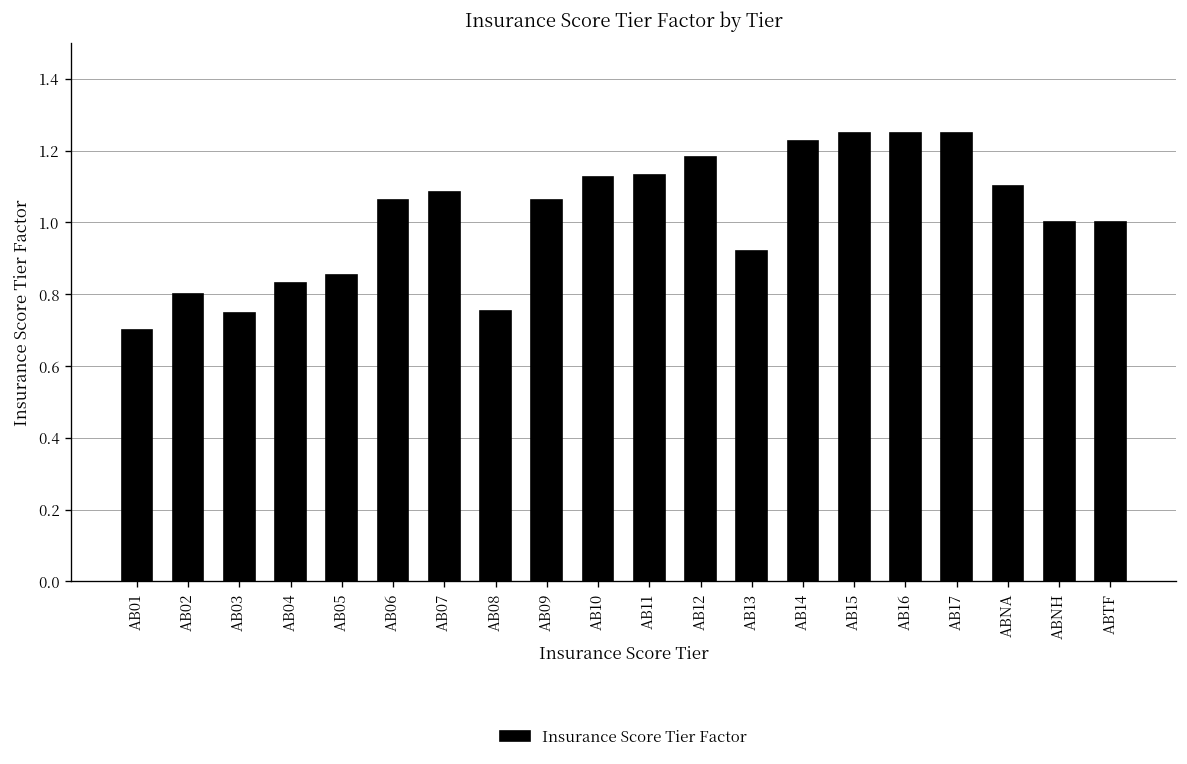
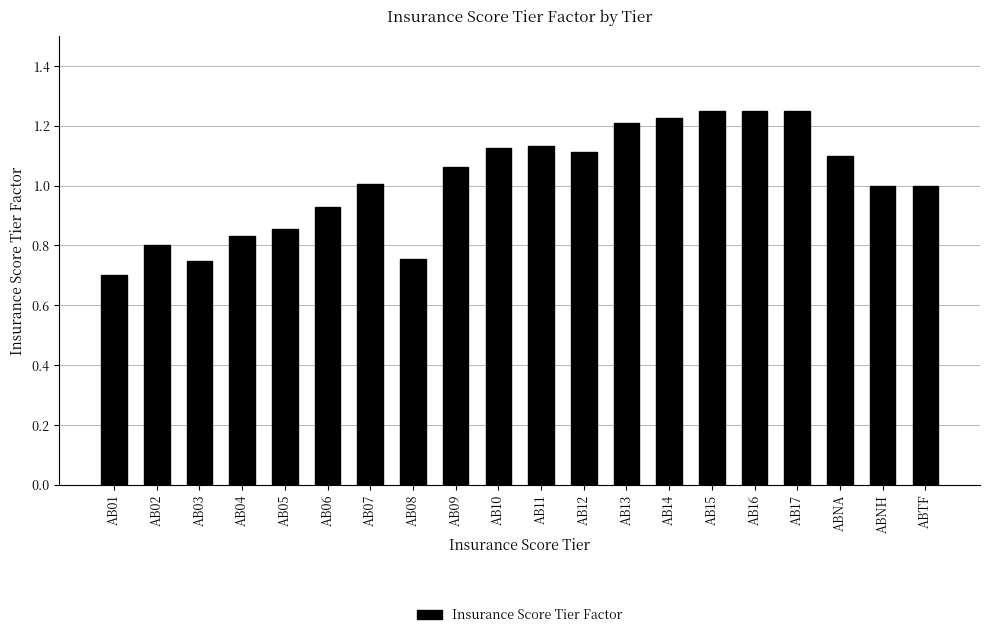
AB06: 1.06 -> 0.93
AB07: 1.08 -> 1.01
AB12: 1.18 -> 1.11
AB13: 0.92 -> 1.21
